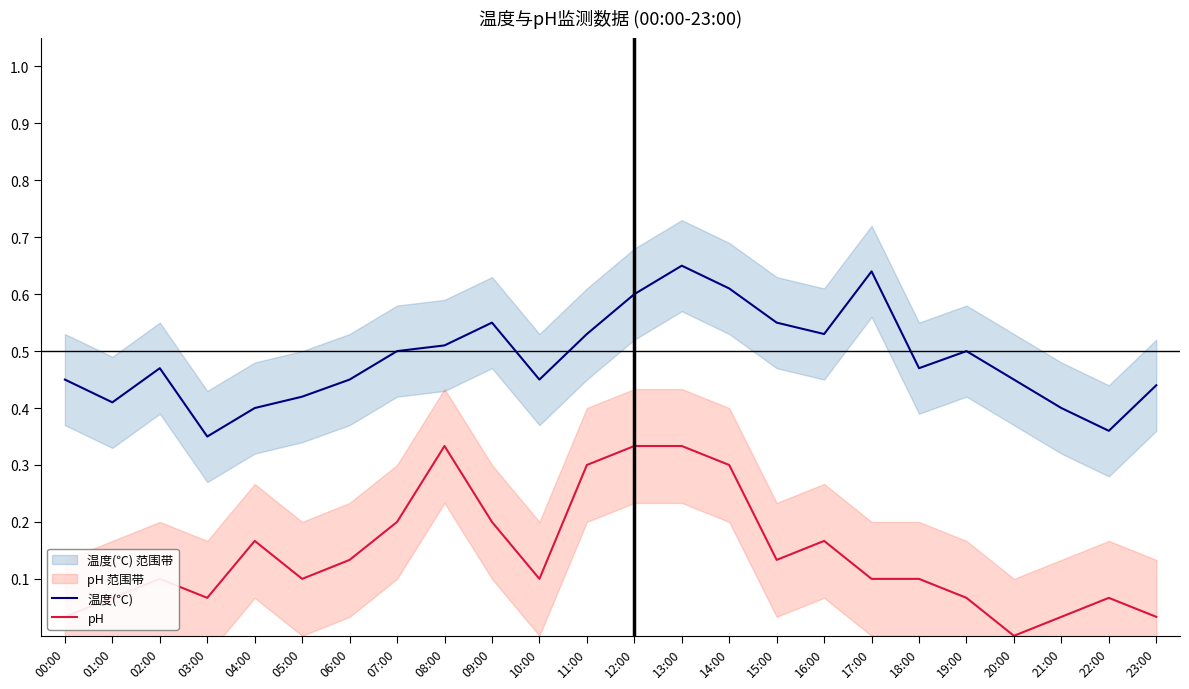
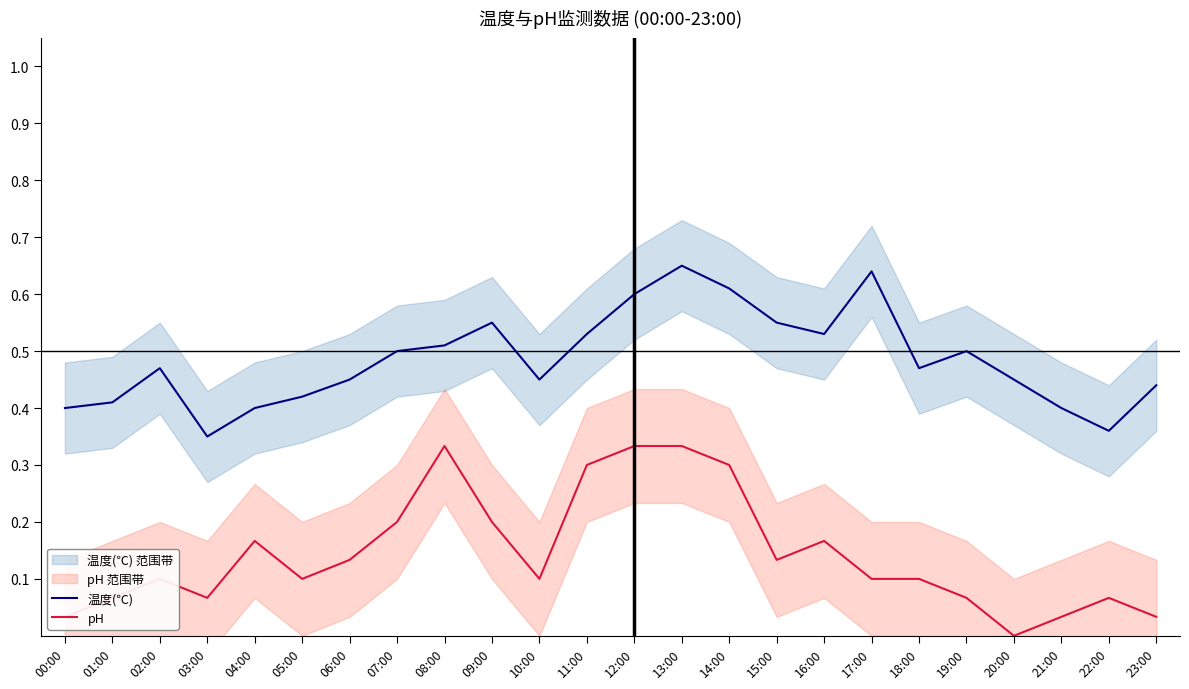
温度(℃), 00:00: 0.45 -> 0.40
